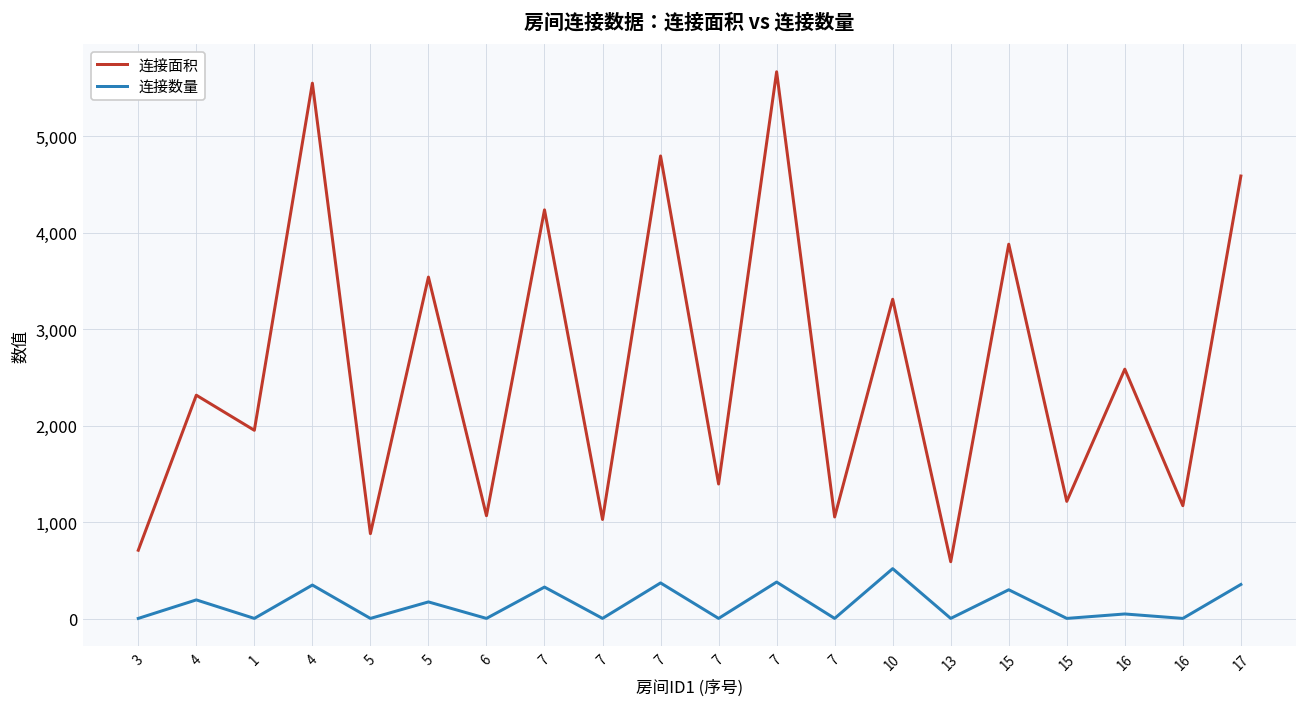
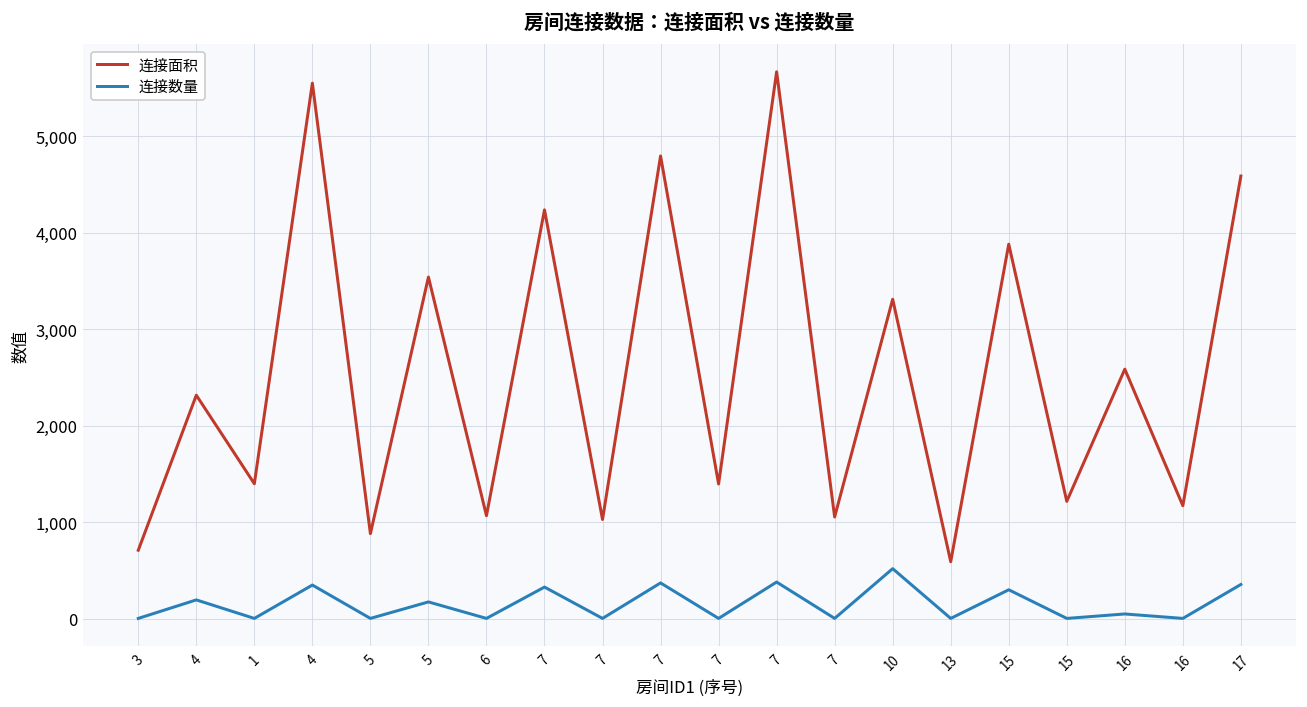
连接面积, 1: 2,000 -> 1,400
